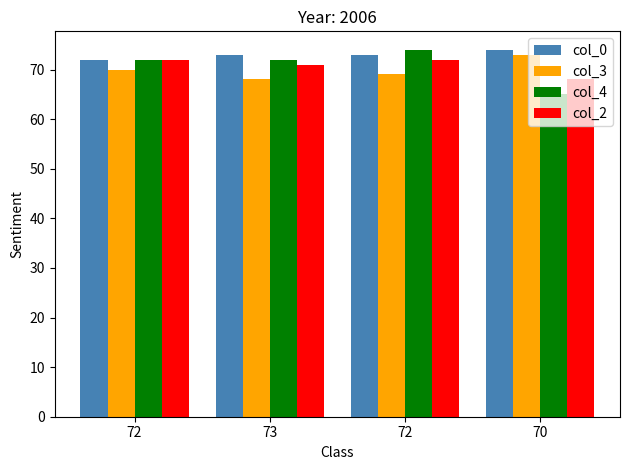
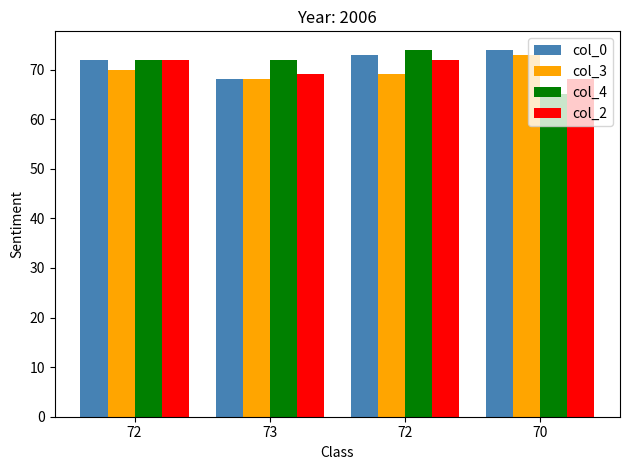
col_0, 73: 73 -> 68
col_2, 73: 71 -> 69
